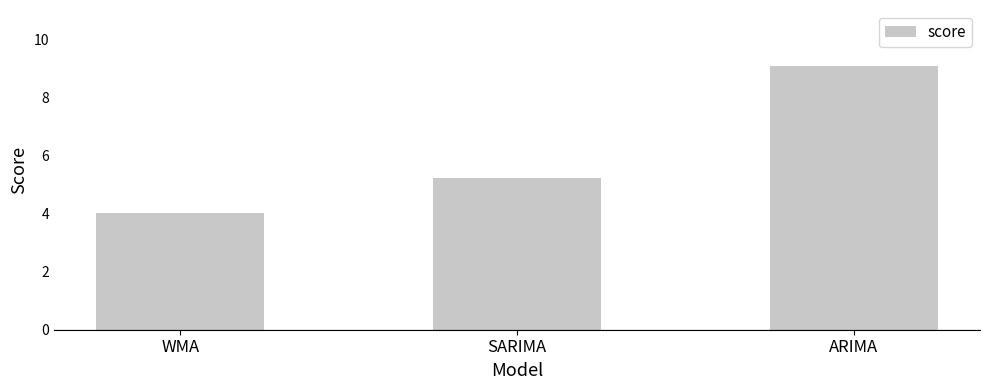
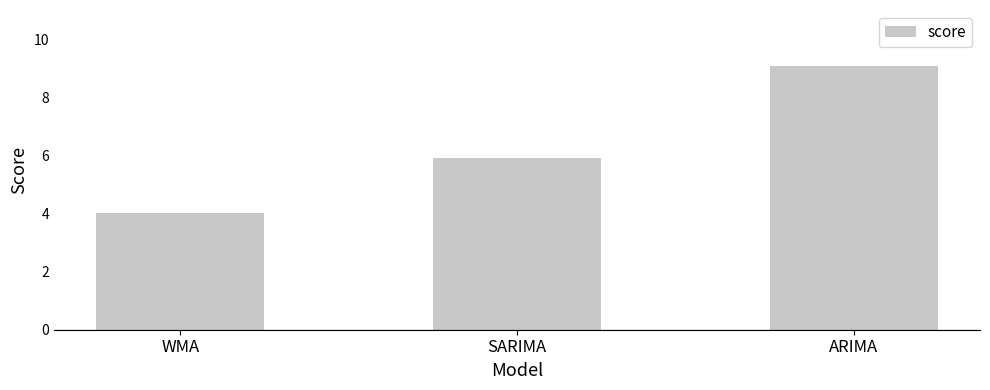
SARIMA: 5.2 -> 5.9
